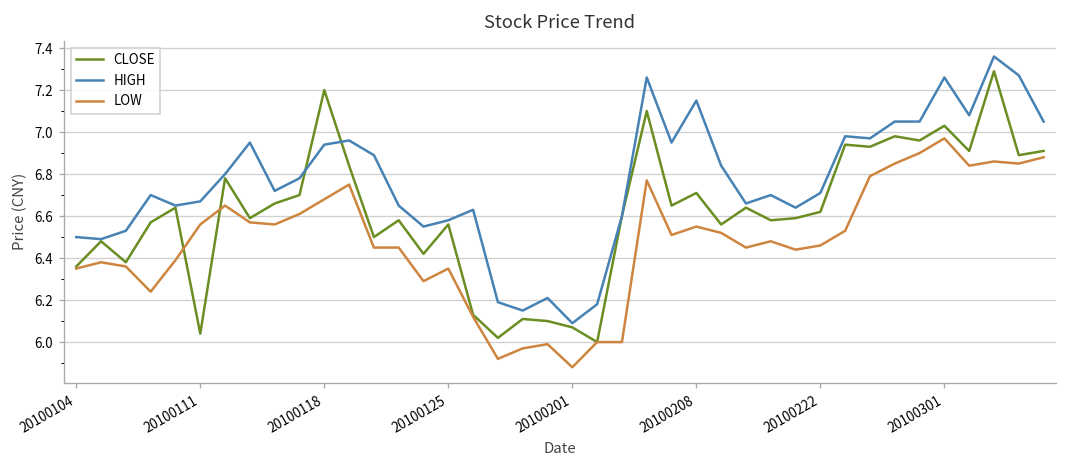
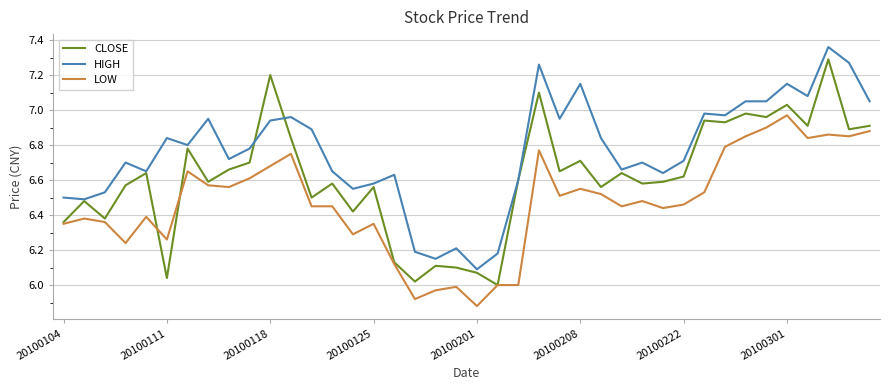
HIGH, 20100111: 6.67 -> 6.84
LOW, 20100111: 6.56 -> 6.26
HIGH, 20100301: 7.26 -> 7.15
